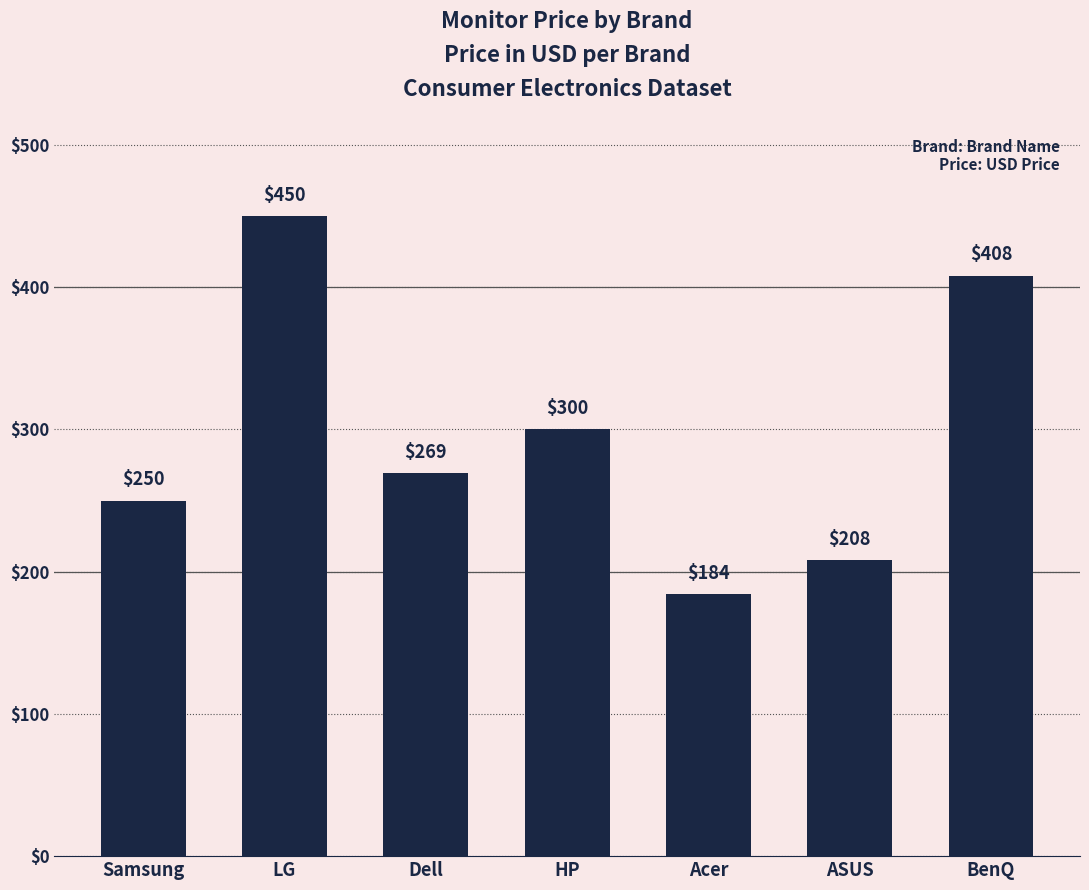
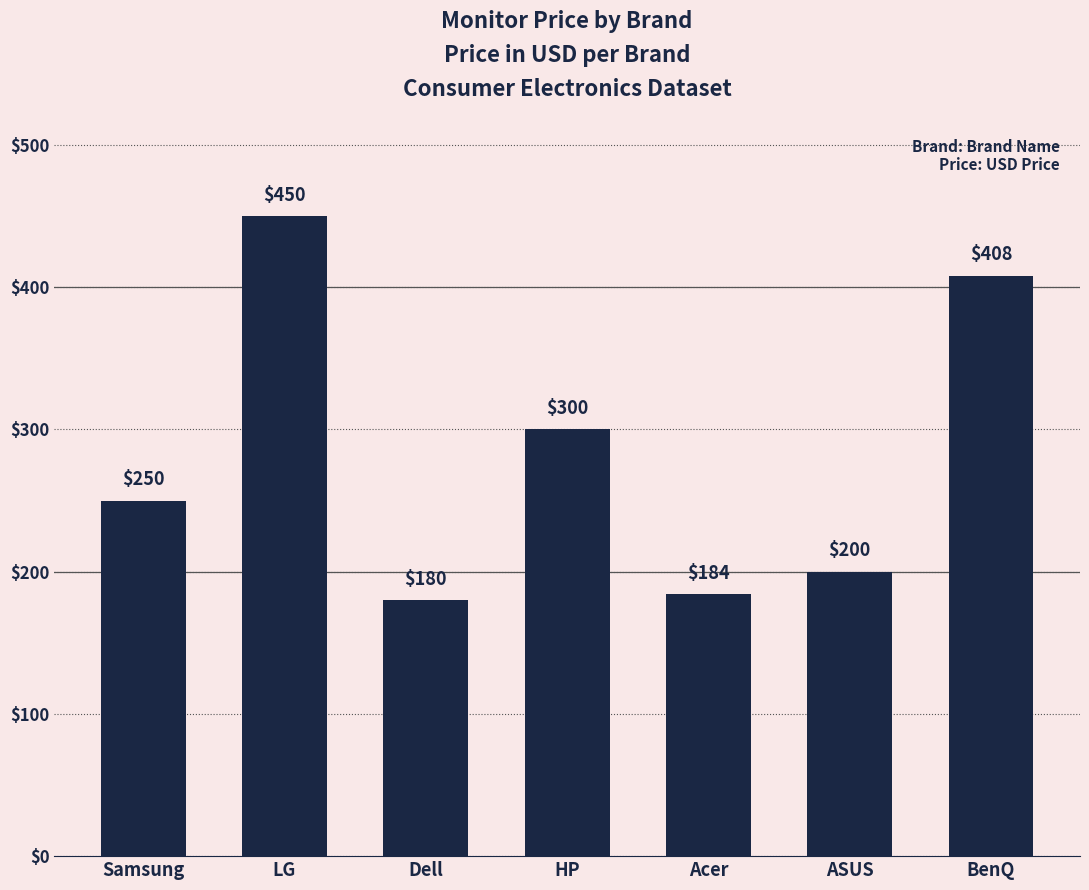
Dell: $269 -> $180
ASUS: $208 -> $200
